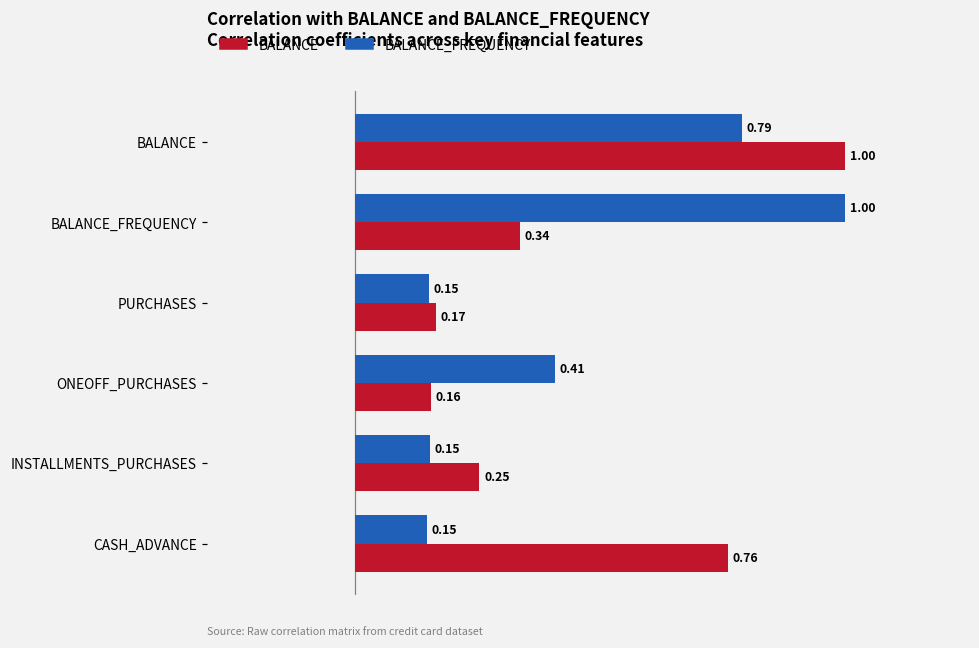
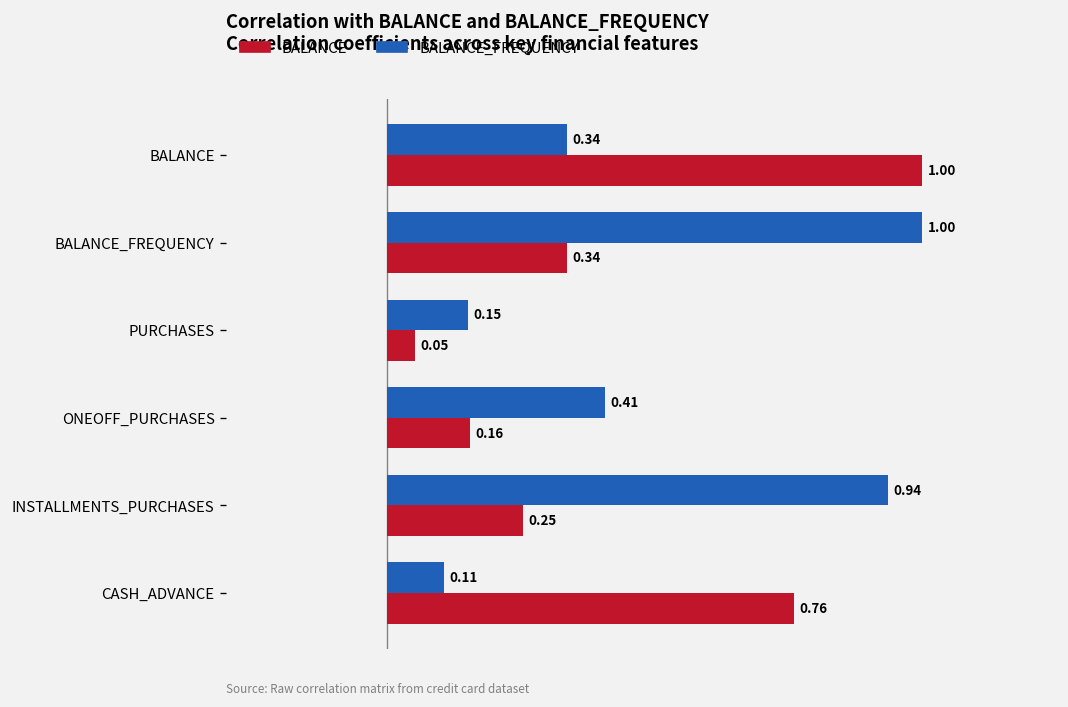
BALANCE_FREQUENCY, BALANCE: 0.79 -> 0.34
BALANCE, PURCHASES: 0.17 -> 0.05
BALANCE_FREQUENCY, INSTALLMENTS_PURCHASES: 0.15 -> 0.94
BALANCE_FREQUENCY, CASH_ADVANCE: 0.15 -> 0.11
